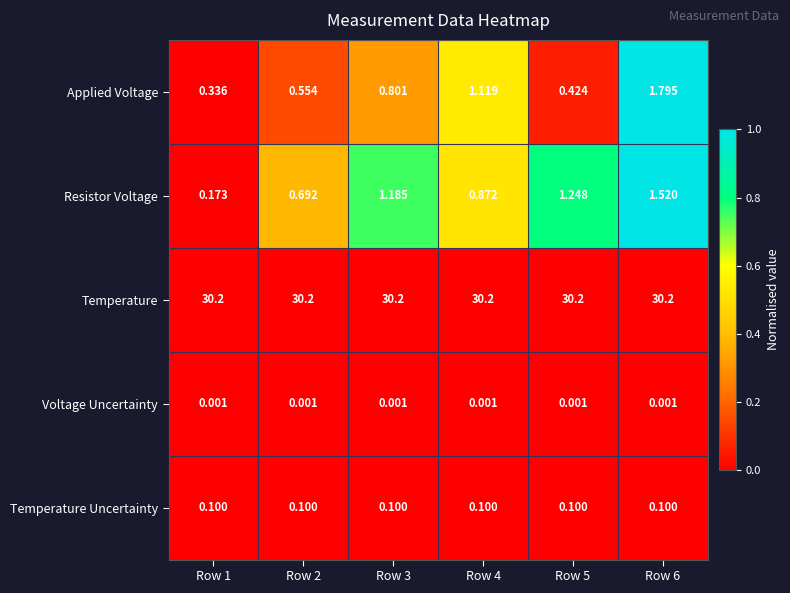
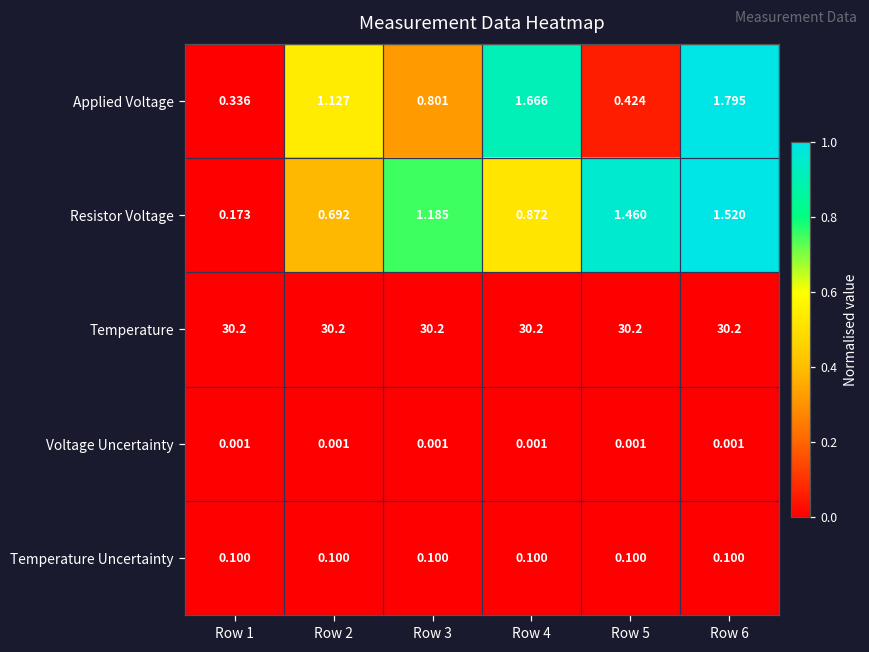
Applied Voltage, Row 2: 0.554 -> 1.127
Applied Voltage, Row 4: 1.119 -> 1.666
Resistor Voltage, Row 5: 1.248 -> 1.460
